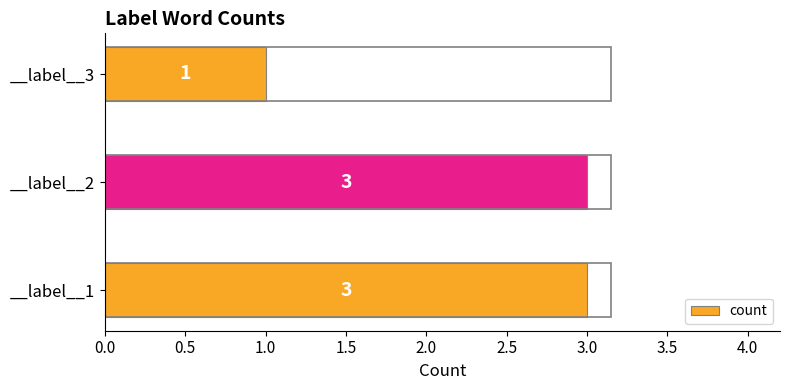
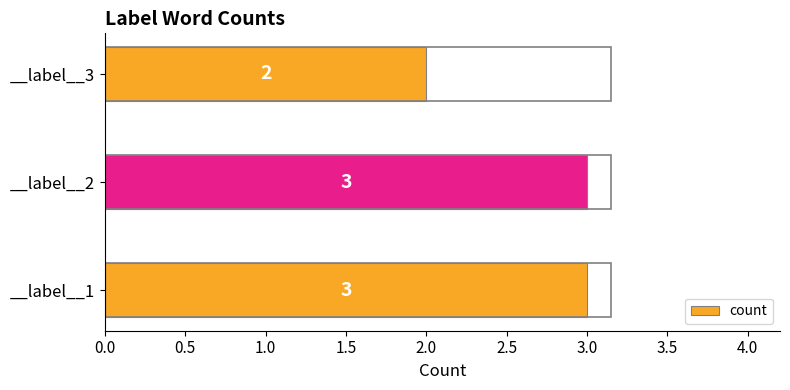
__label__3: 1 -> 2
